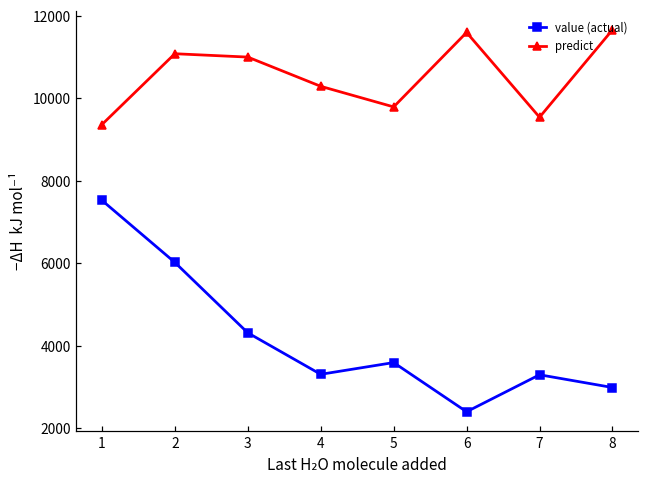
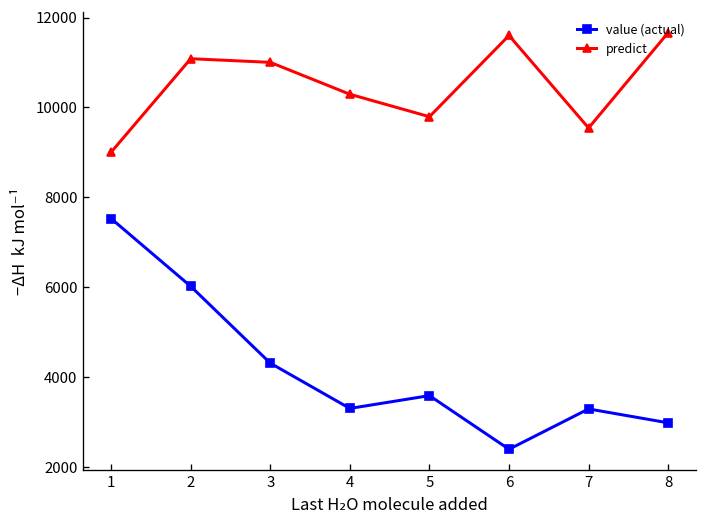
predict, 1: 9400 -> 9000
